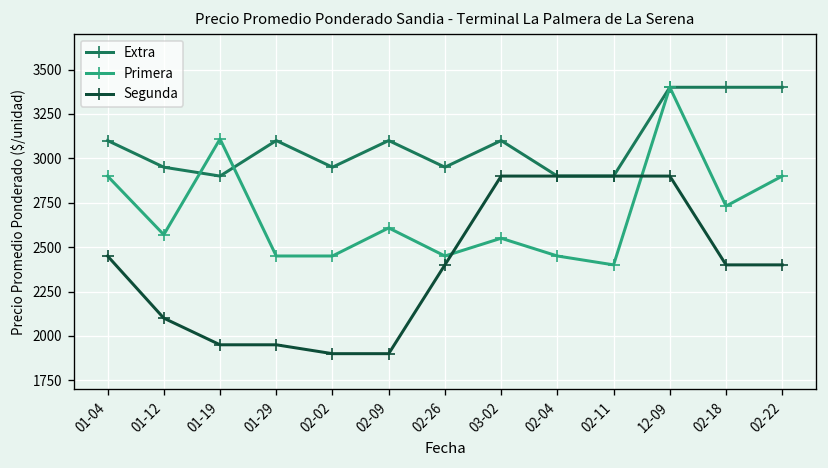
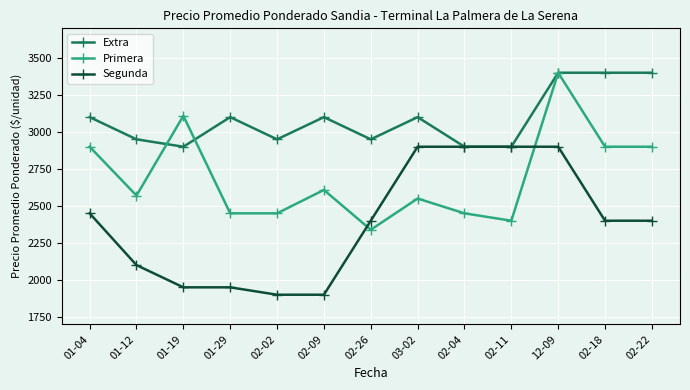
Primera, 02-26: 2450 -> 2340
Primera, 02-18: 2730 -> 2900
